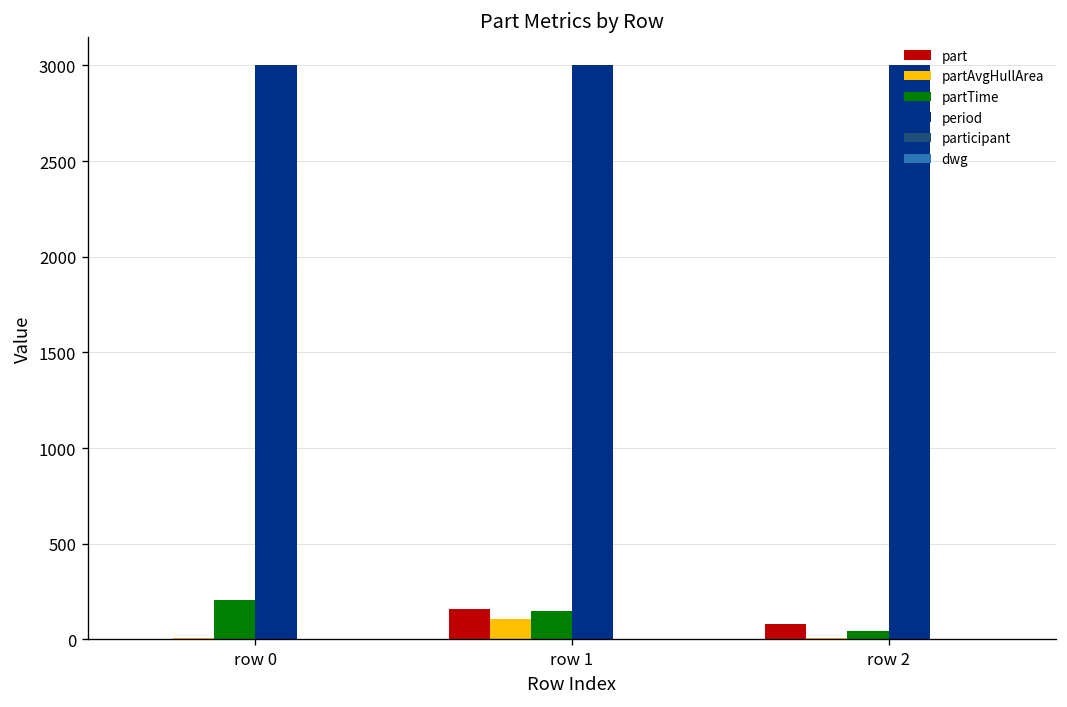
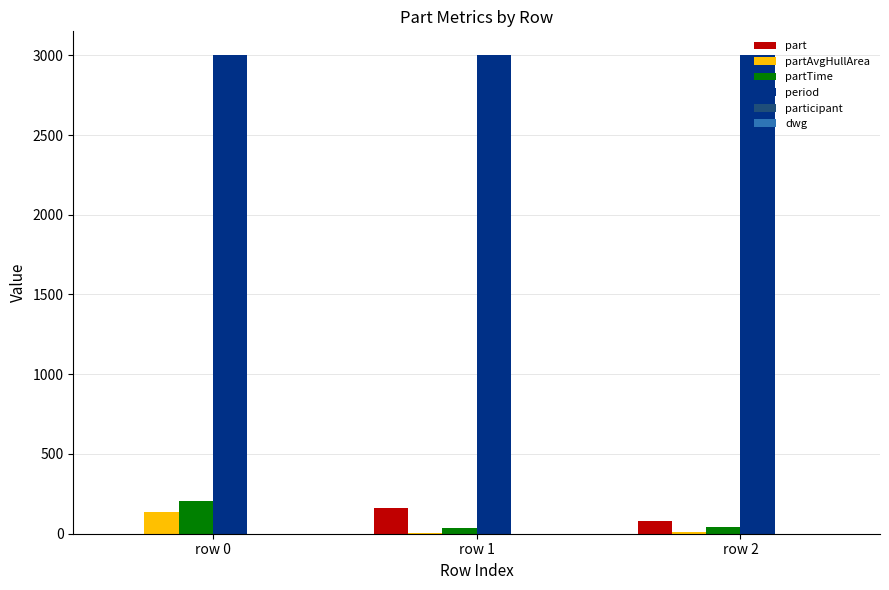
partAvgHullArea, row 0: 10 -> 140
partAvgHullArea, row 1: 110 -> 0
partTime, row 1: 150 -> 30
